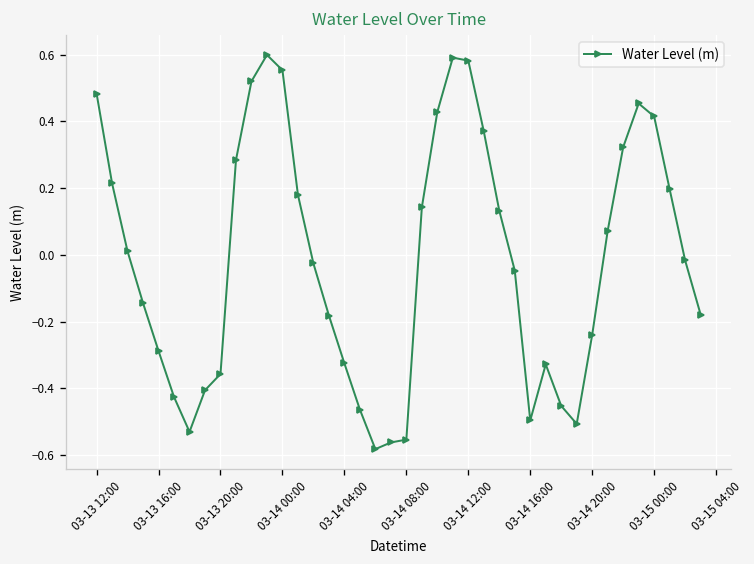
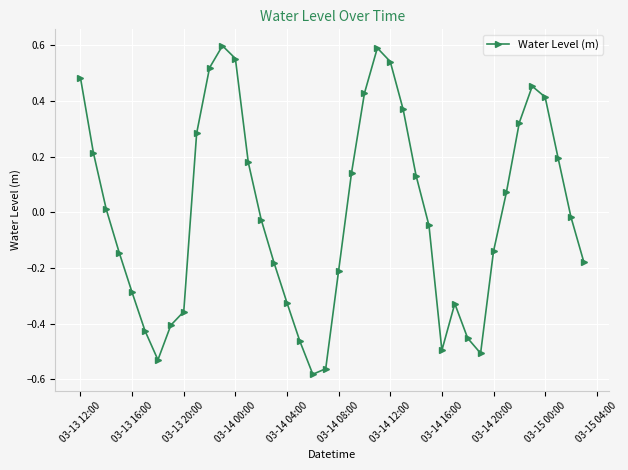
03-14 08:00: -0.55 -> -0.21
03-14 12:00: 0.58 -> 0.54
03-14 20:00: -0.24 -> -0.14
